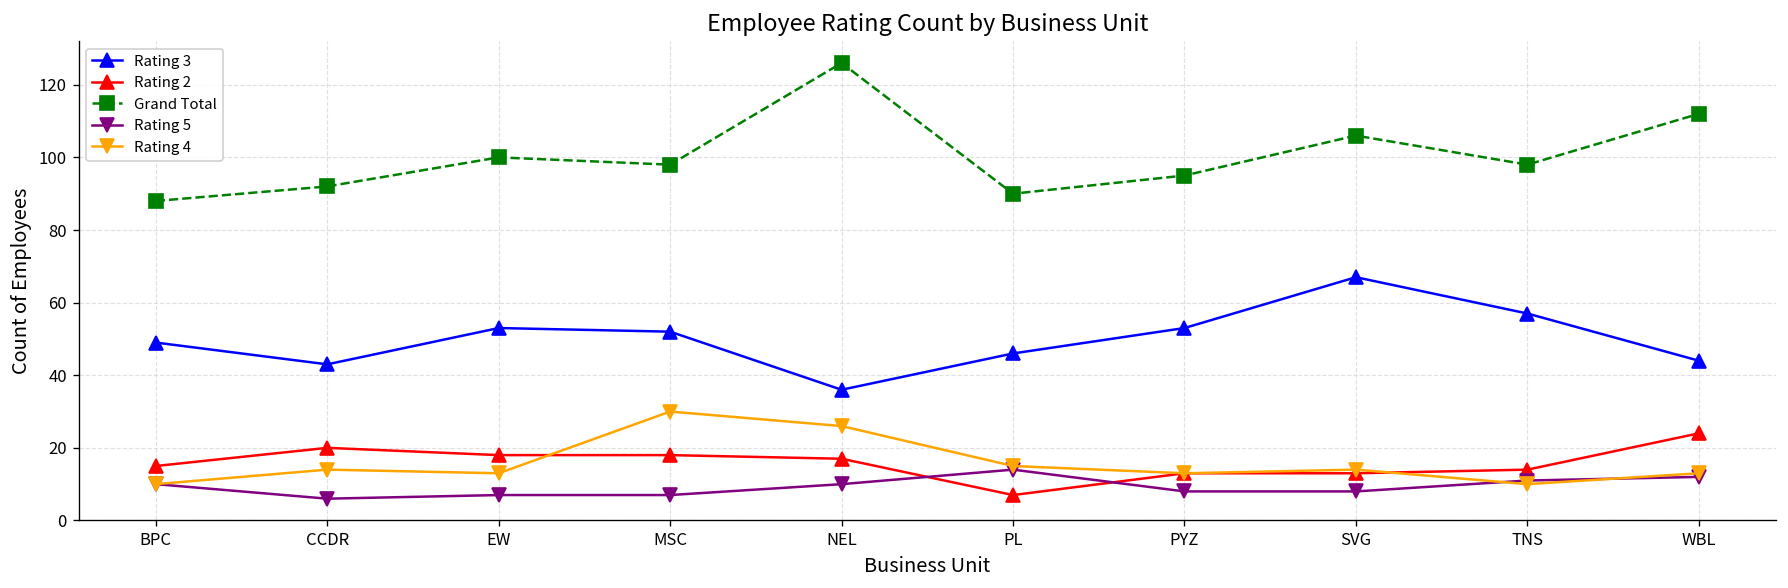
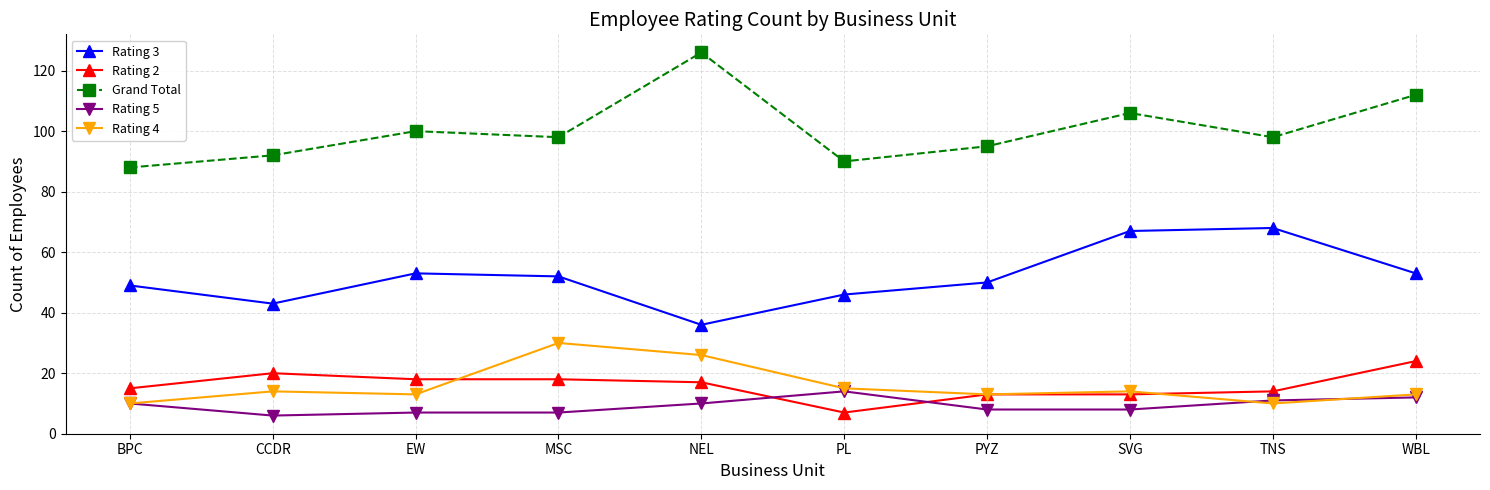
Rating 3, PYZ: 53 -> 50
Rating 3, TNS: 57 -> 68
Rating 3, WBL: 44 -> 53
